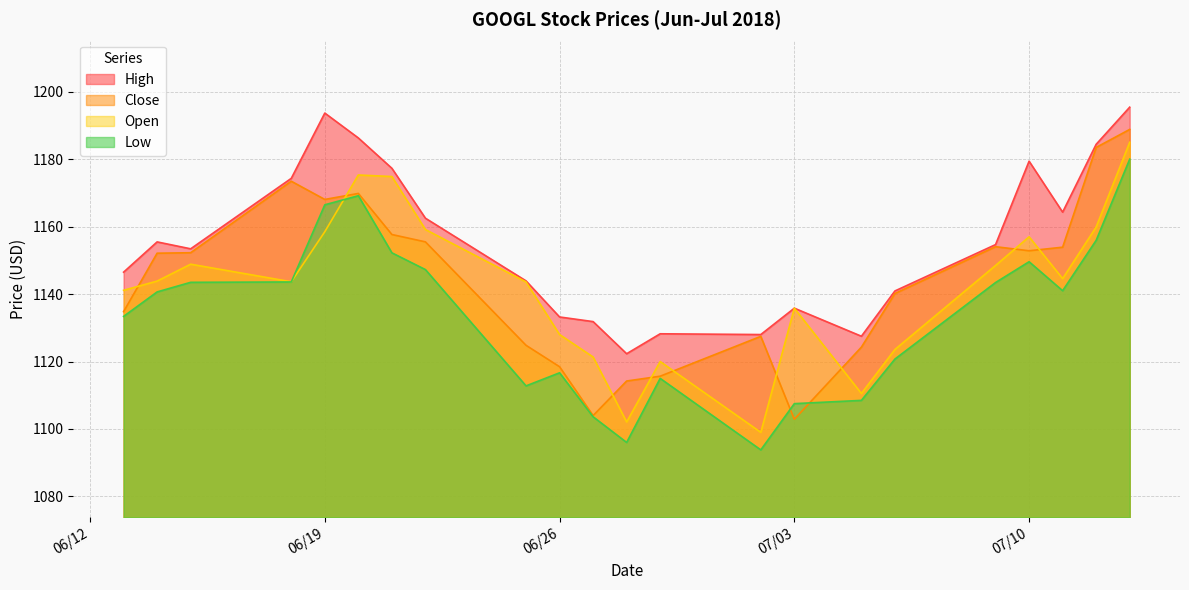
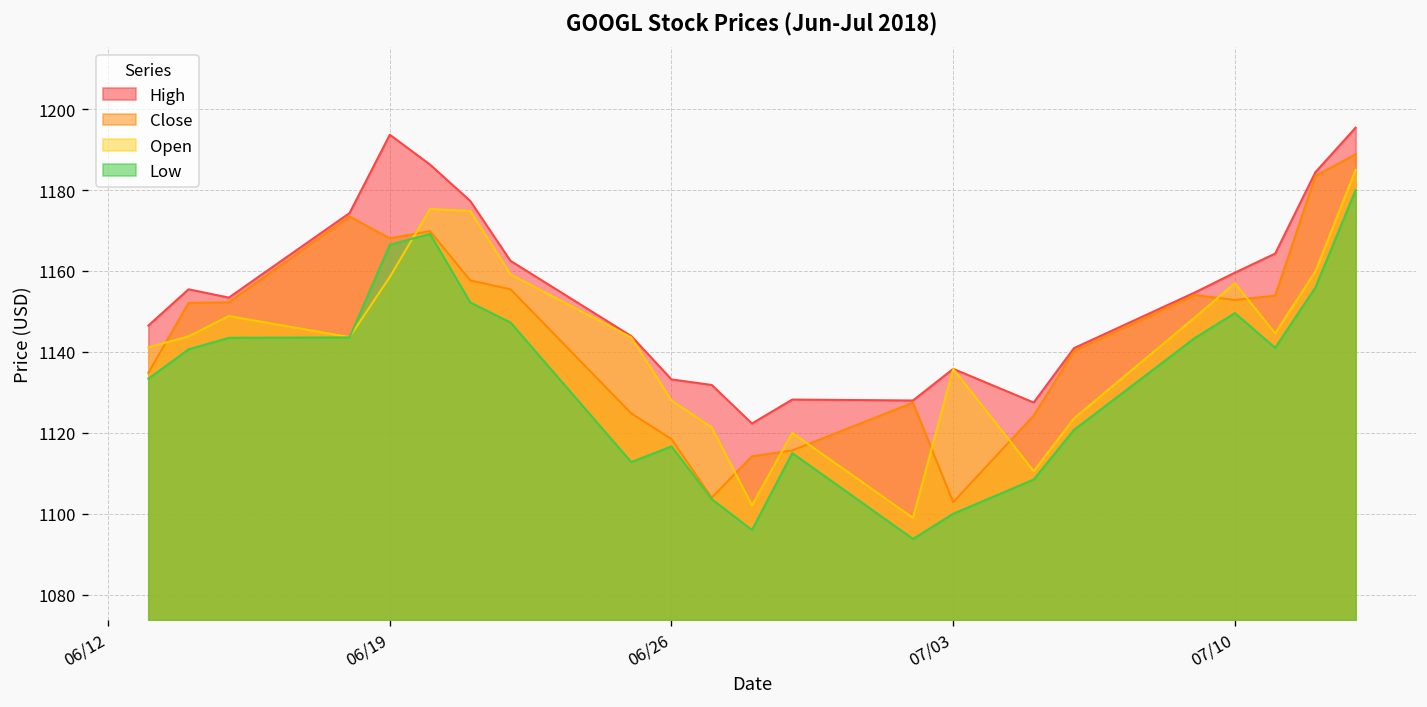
Low, 07/03: 1108 -> 1100
High, 07/10: 1179 -> 1160
